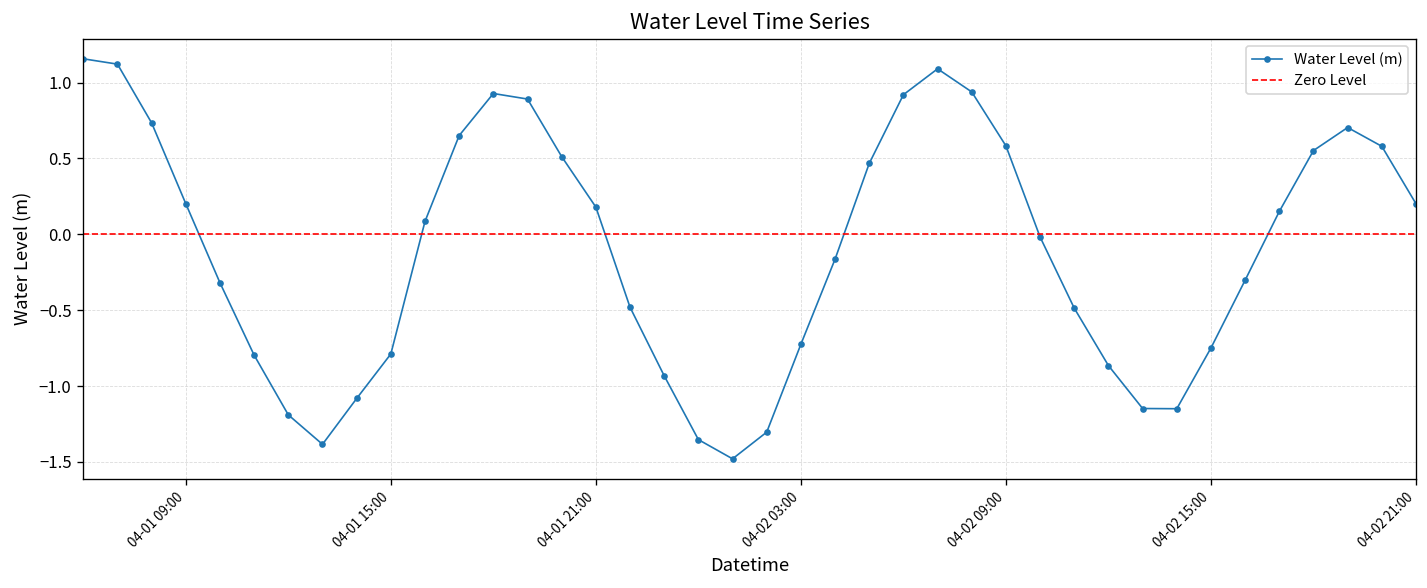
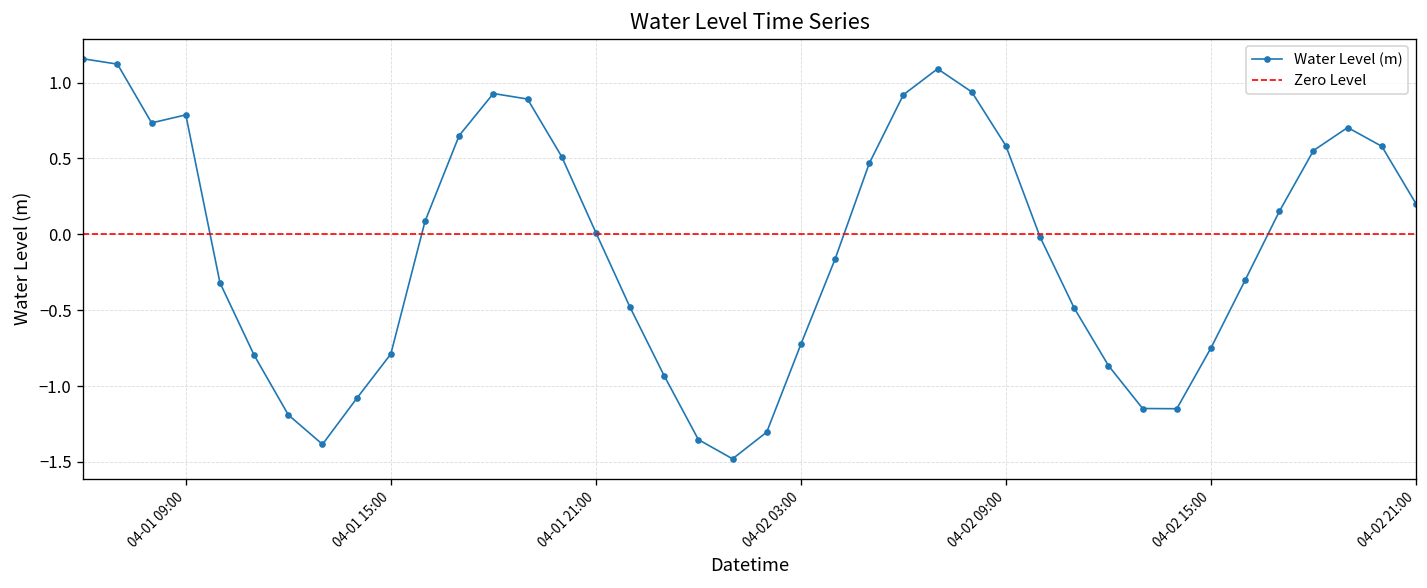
04-01 09:00: 0.20 -> 0.79
04-01 21:00: 0.18 -> 0.01
